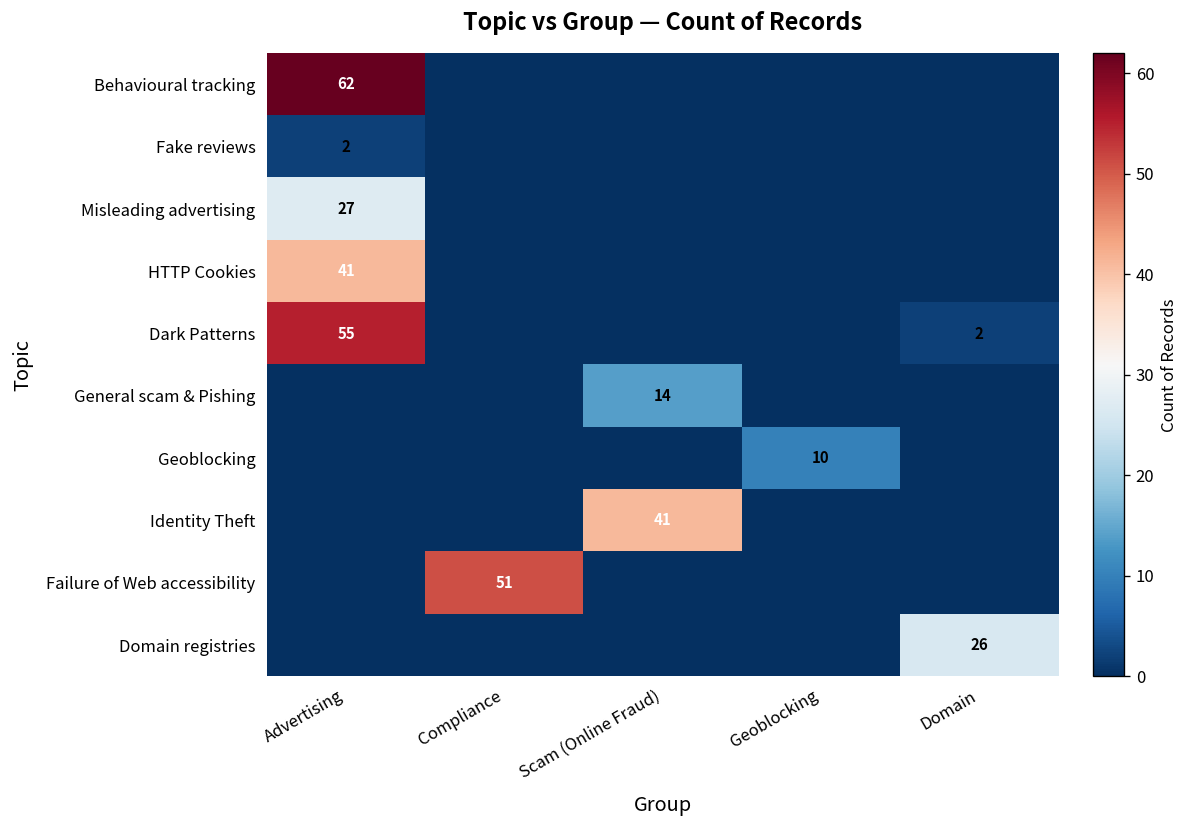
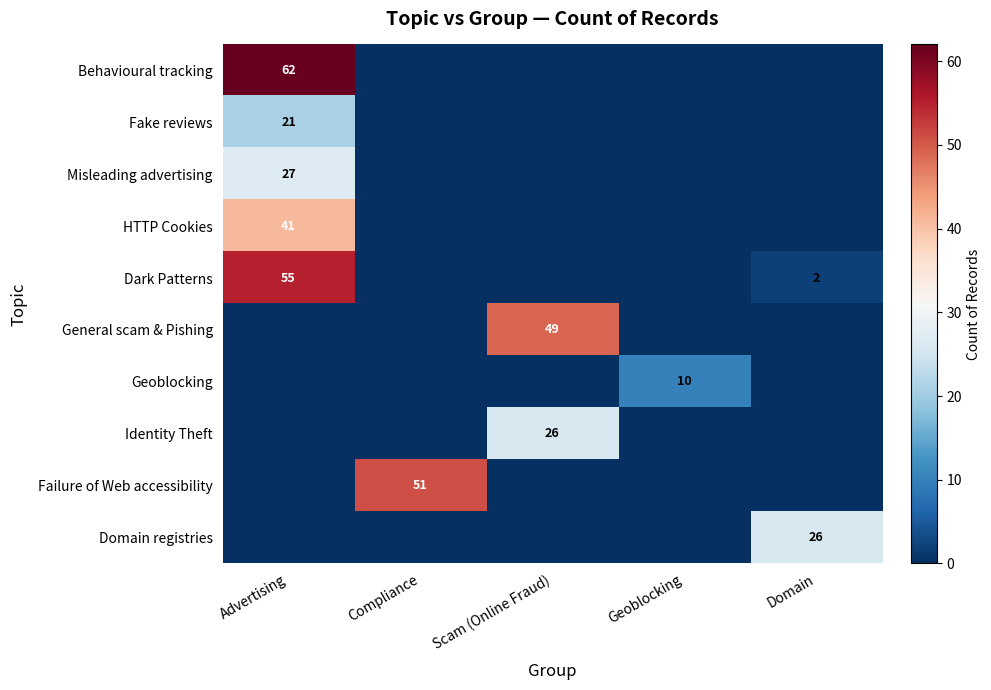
Fake reviews, Advertising: 2 -> 21
General scam & Pishing, Scam (Online Fraud): 14 -> 49
Identity Theft, Scam (Online Fraud): 41 -> 26
